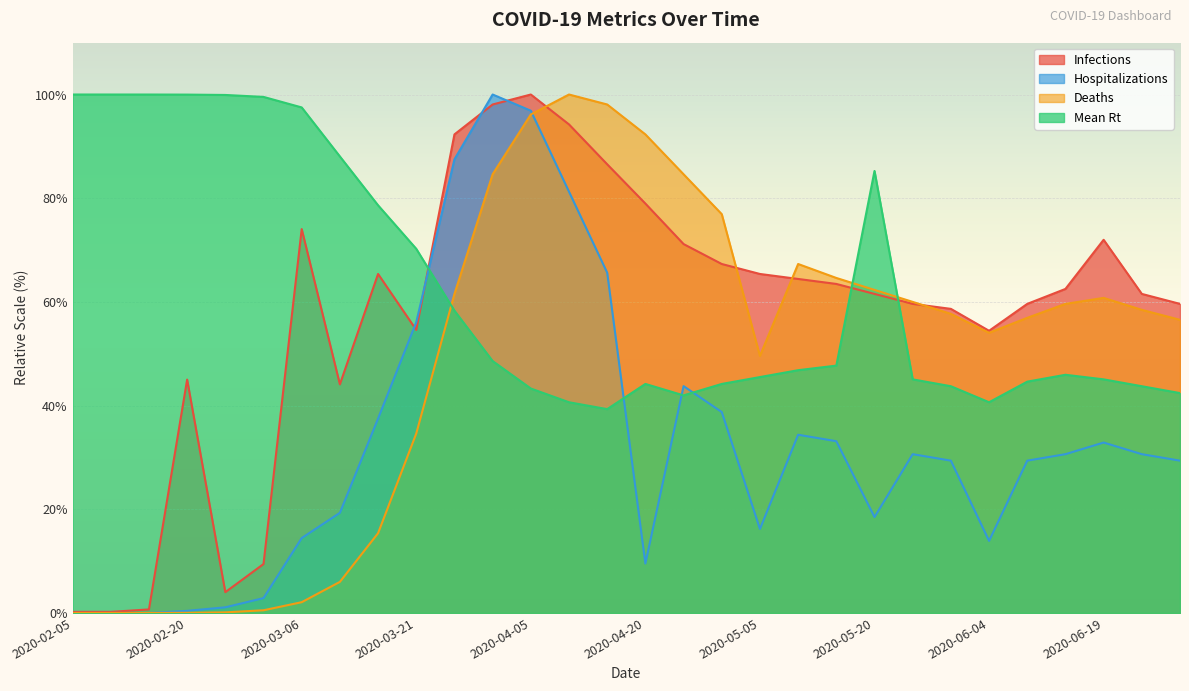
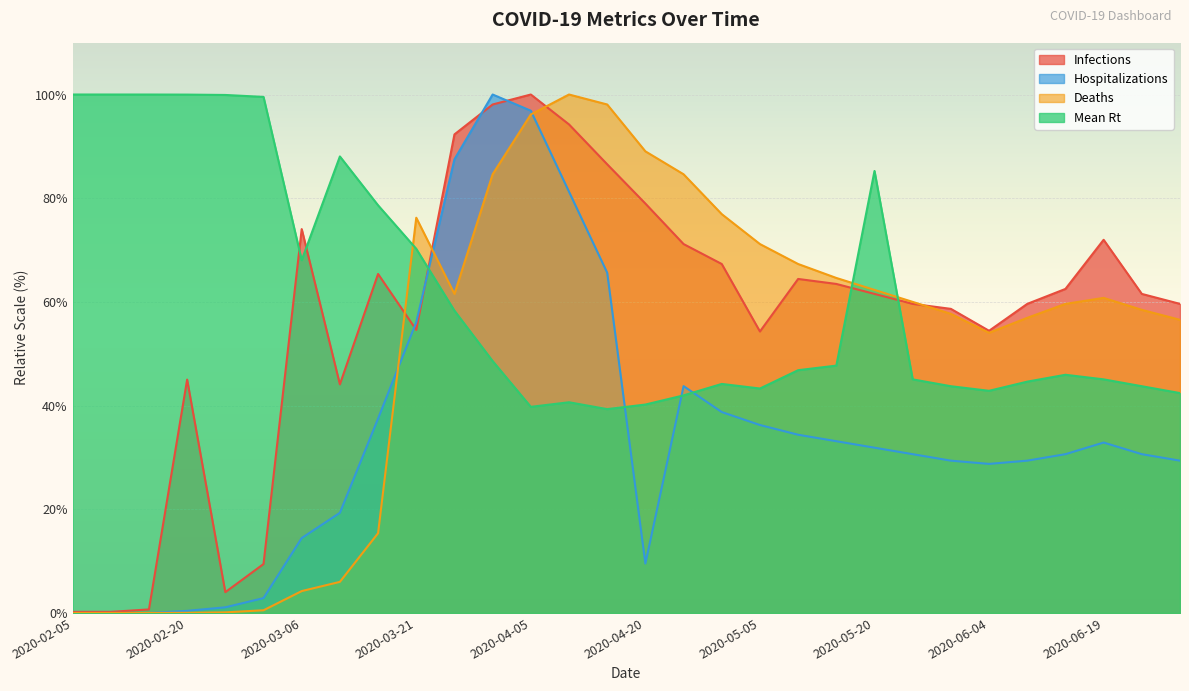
Deaths, 2020-03-06: 2% -> 4%
Mean Rt, 2020-03-06: 98% -> 68%
Deaths, 2020-03-21: 35% -> 76%
Mean Rt, 2020-04-05: 43% -> 40%
Deaths, 2020-04-20: 92% -> 89%
Mean Rt, 2020-04-20: 44% -> 40%
Infections, 2020-05-05: 65% -> 54%
Hospitalizations, 2020-05-05: 16% -> 36%
Deaths, 2020-05-05: 50% -> 71%
Mean Rt, 2020-05-05: 45% -> 43%
Hospitalizations, 2020-05-20: 18% -> 32%
Hospitalizations, 2020-06-04: 14% -> 29%
Mean Rt, 2020-06-04: 41% -> 43%
